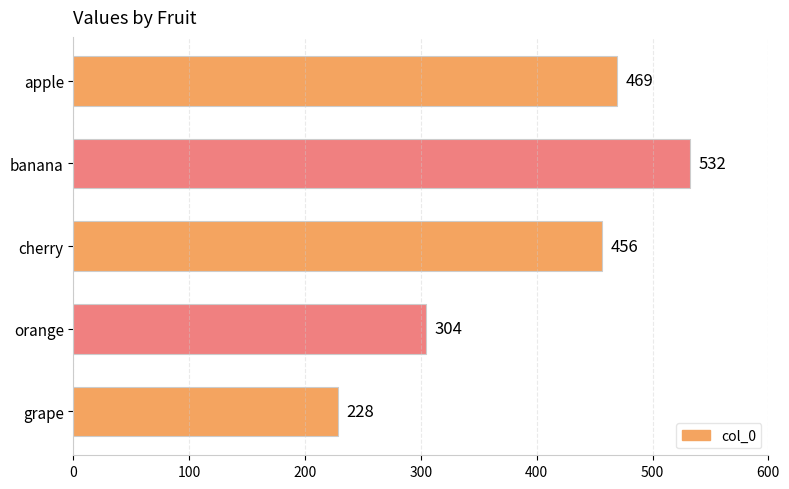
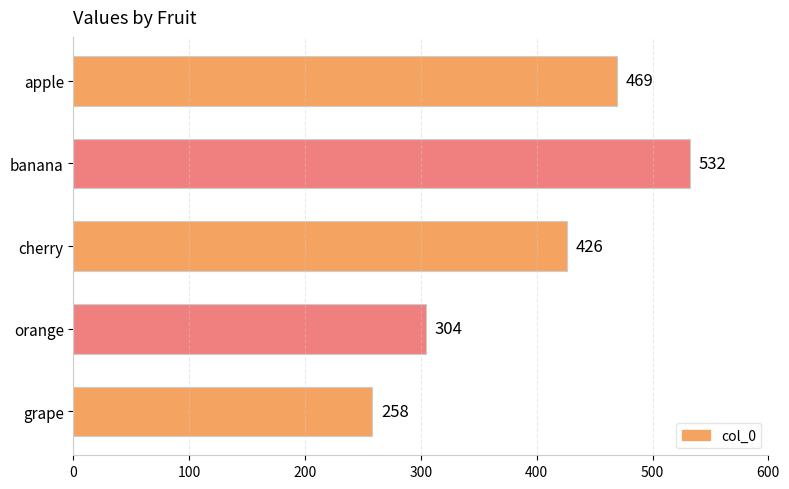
cherry: 456 -> 426
grape: 228 -> 258
